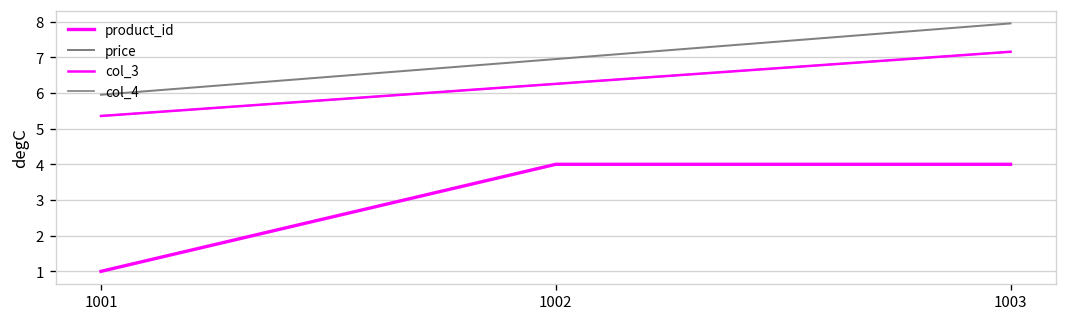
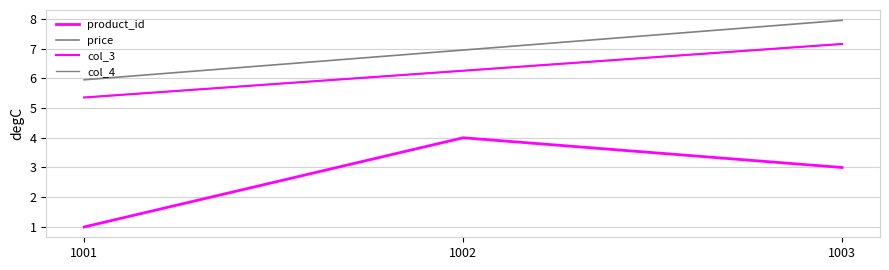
product_id, 1003: 4 -> 3
